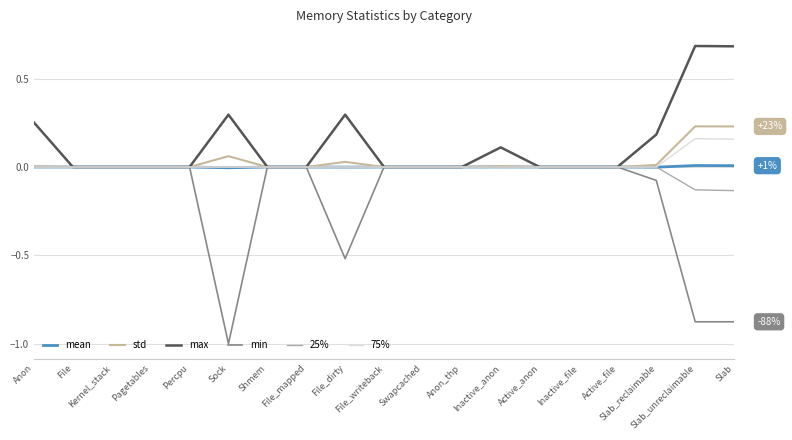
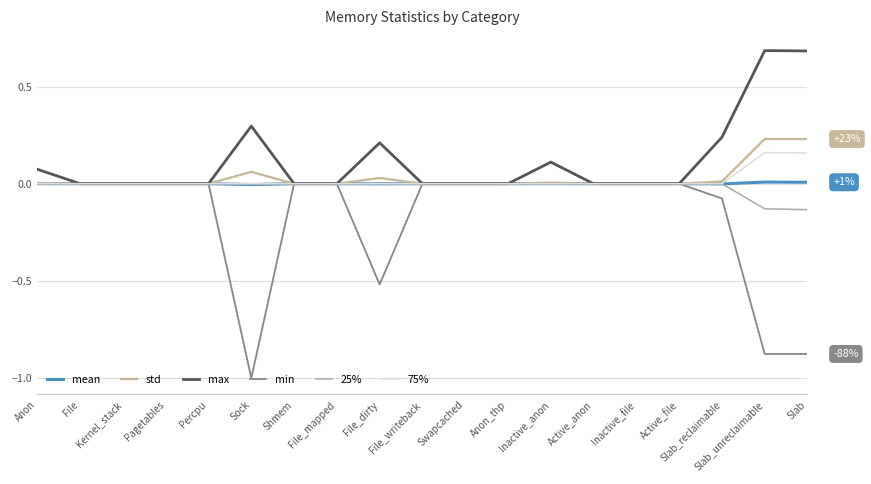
max, Anon: 0.25 -> 0.07
max, File_dirty: 0.30 -> 0.21
max, Slab_reclaimable: 0.18 -> 0.24
